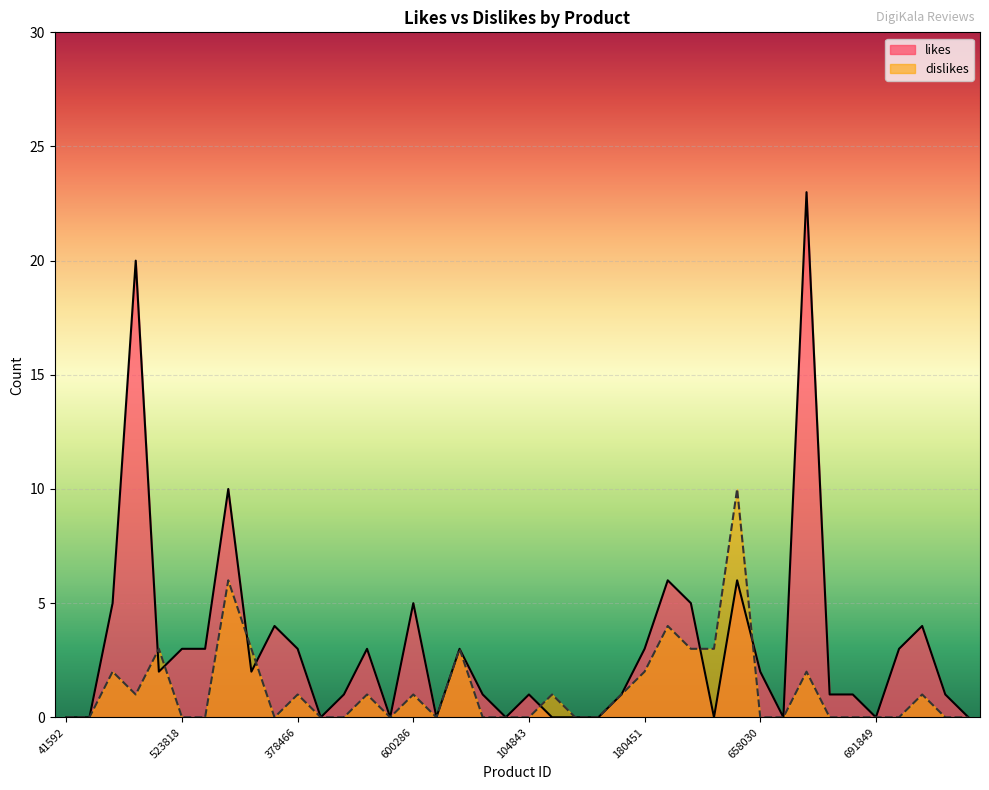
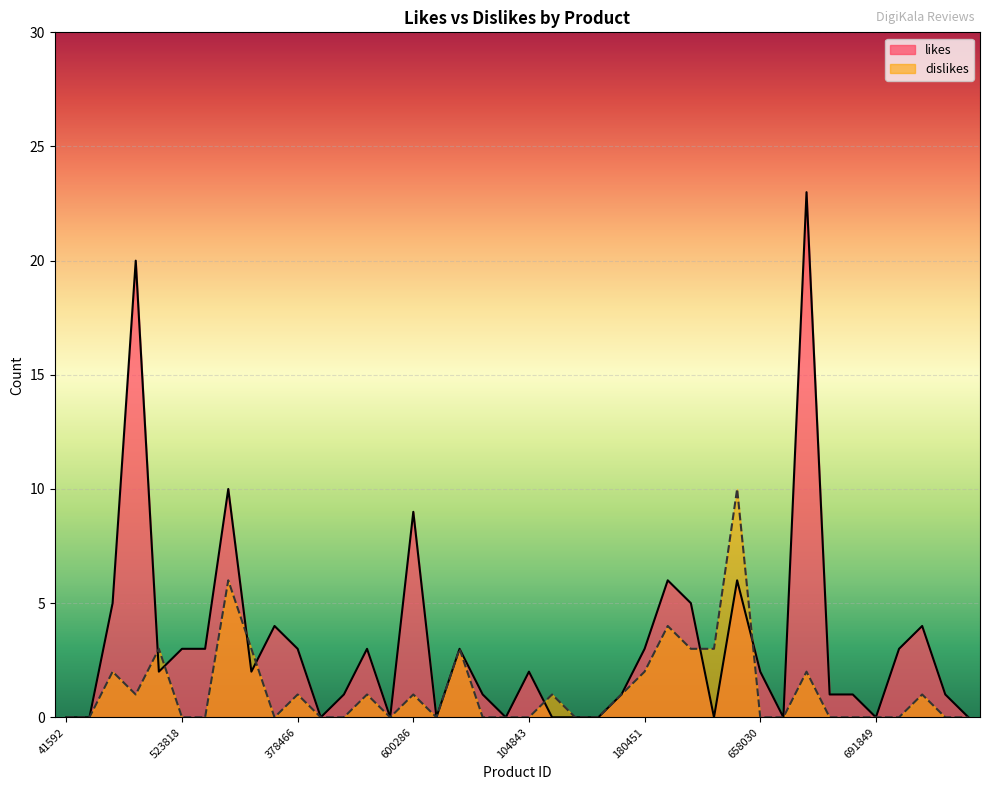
likes, 600286: 5 -> 9
likes, 104843: 1 -> 2
